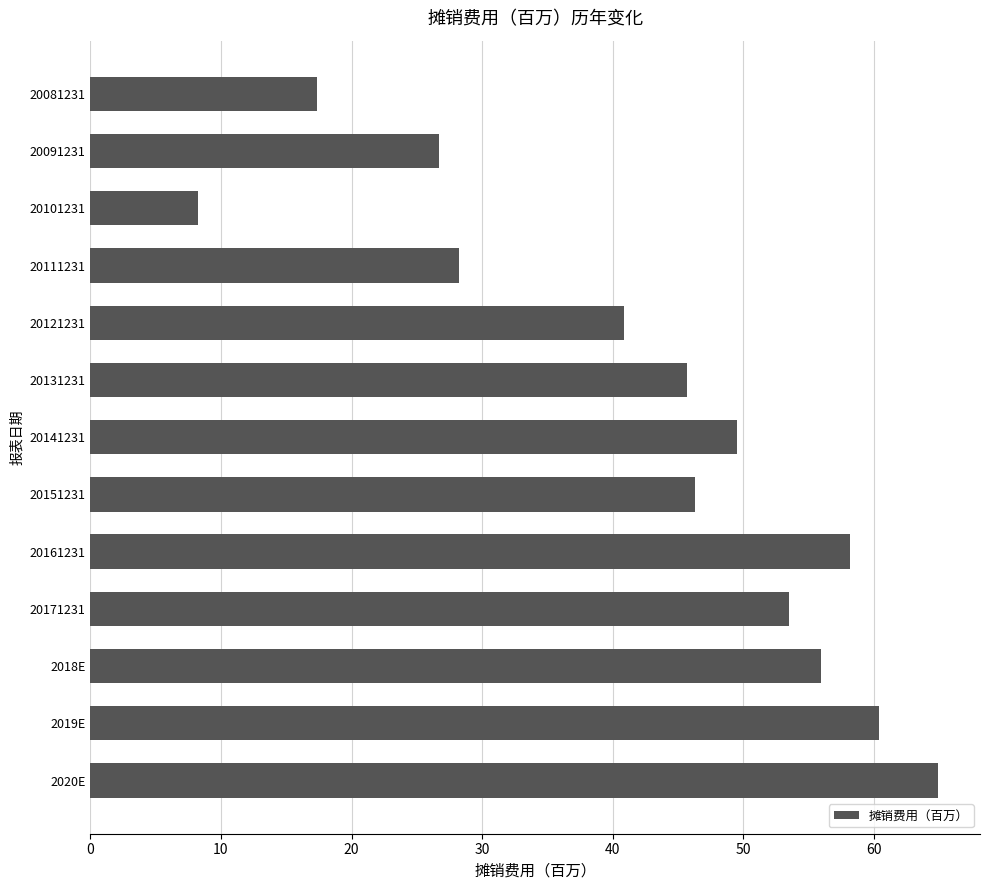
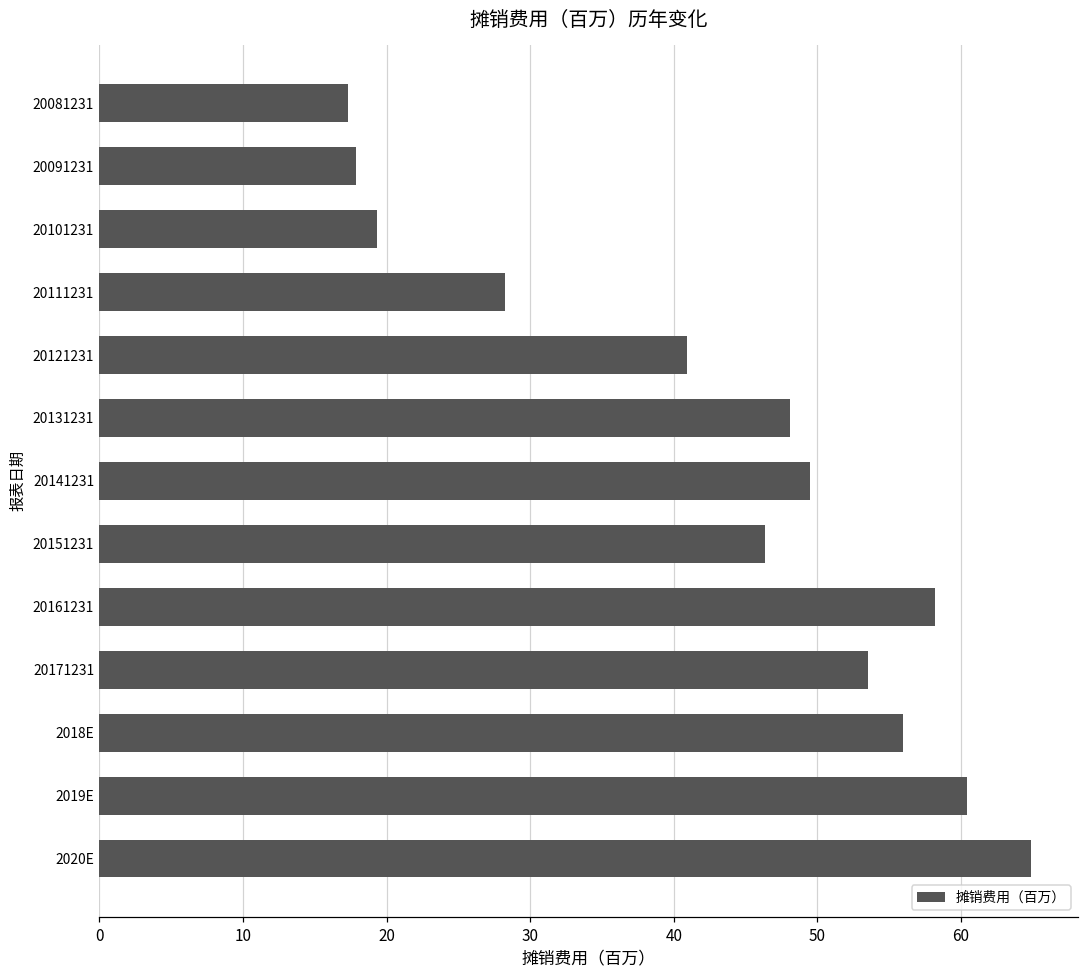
20091231: 26.7 -> 17.9
20101231: 8.3 -> 19.3
20131231: 45.7 -> 48.1
